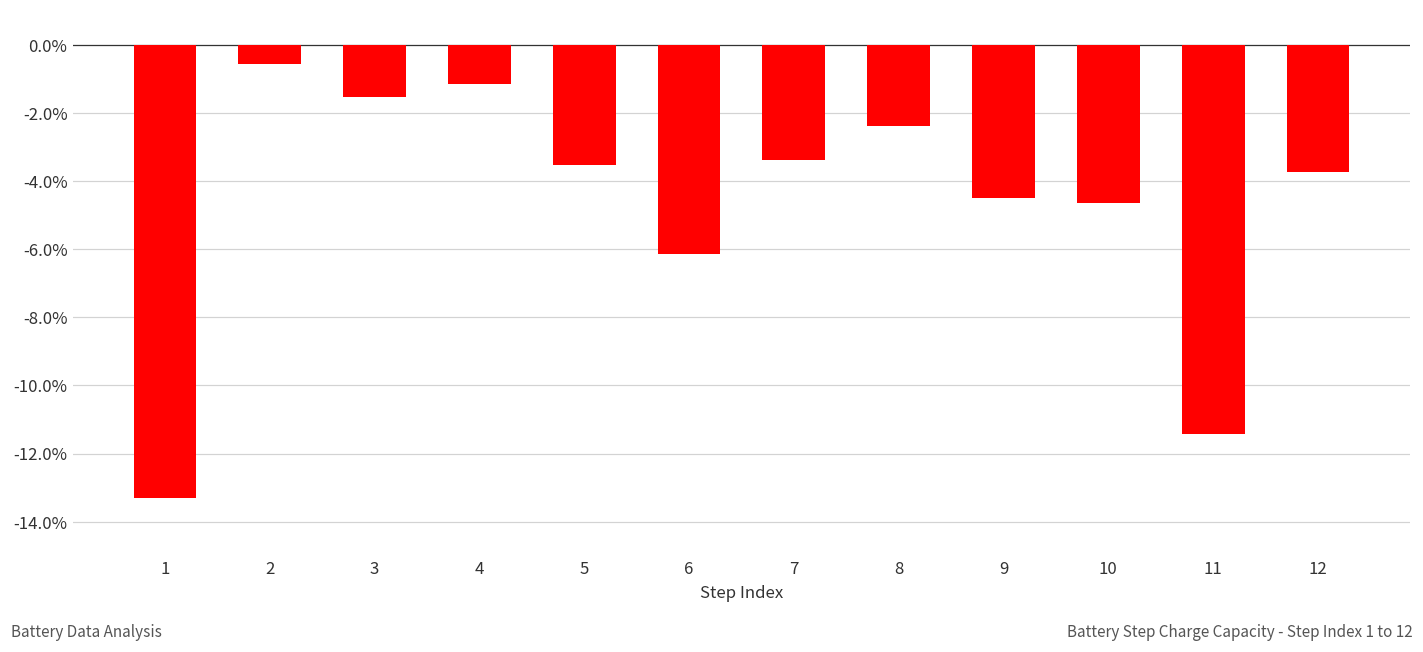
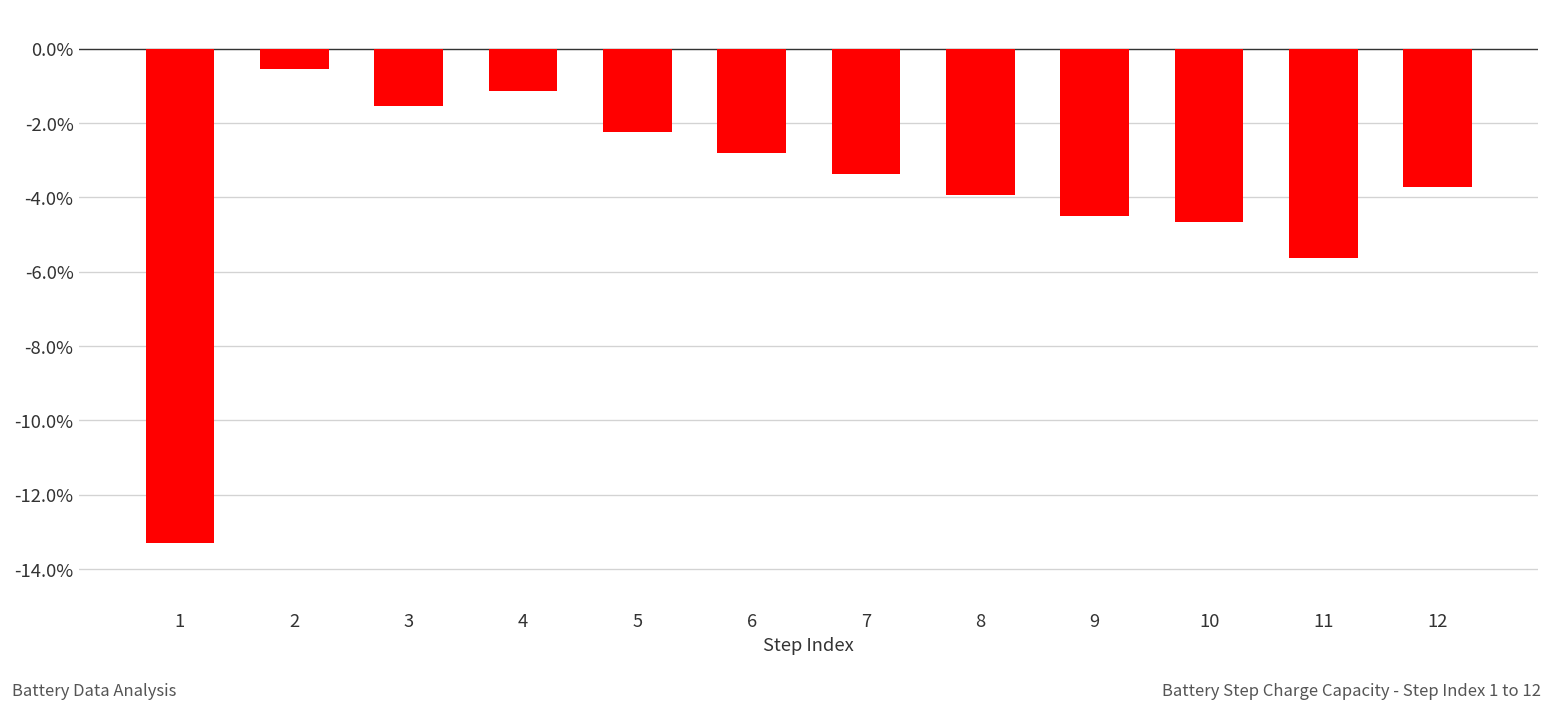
5: -3.5% -> -2.3%
6: -6.1% -> -2.8%
8: -2.4% -> -3.9%
11: -11.4% -> -5.6%
